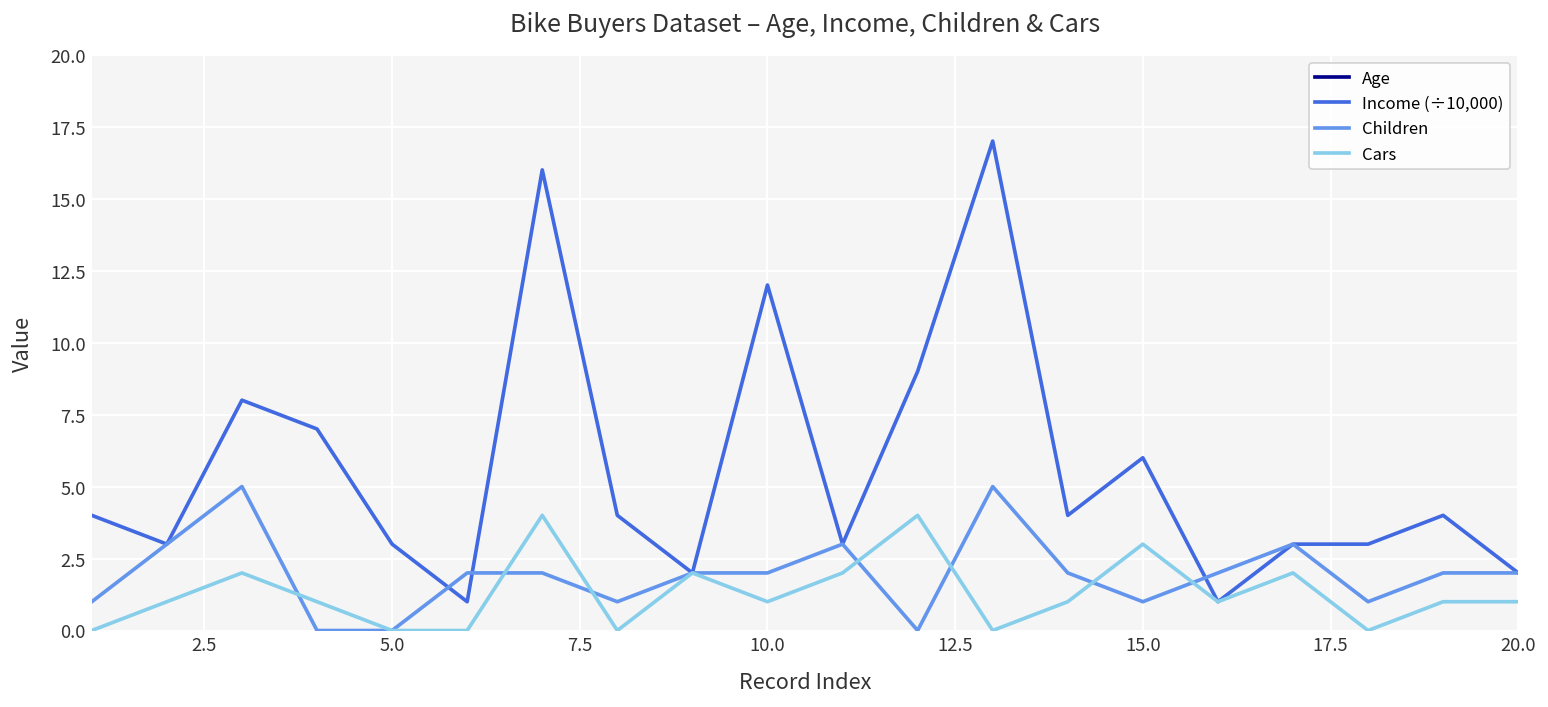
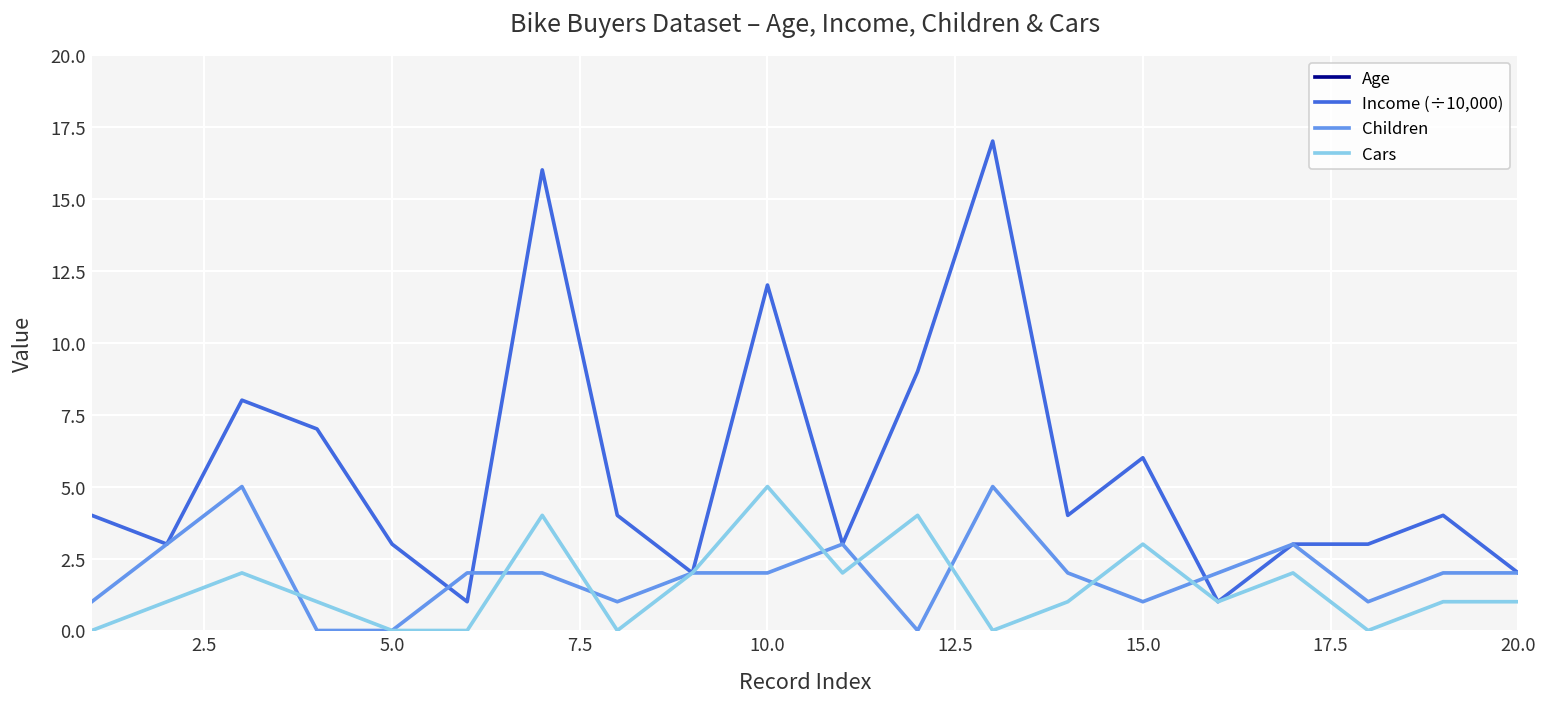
Cars, 10.0: 1 -> 5
